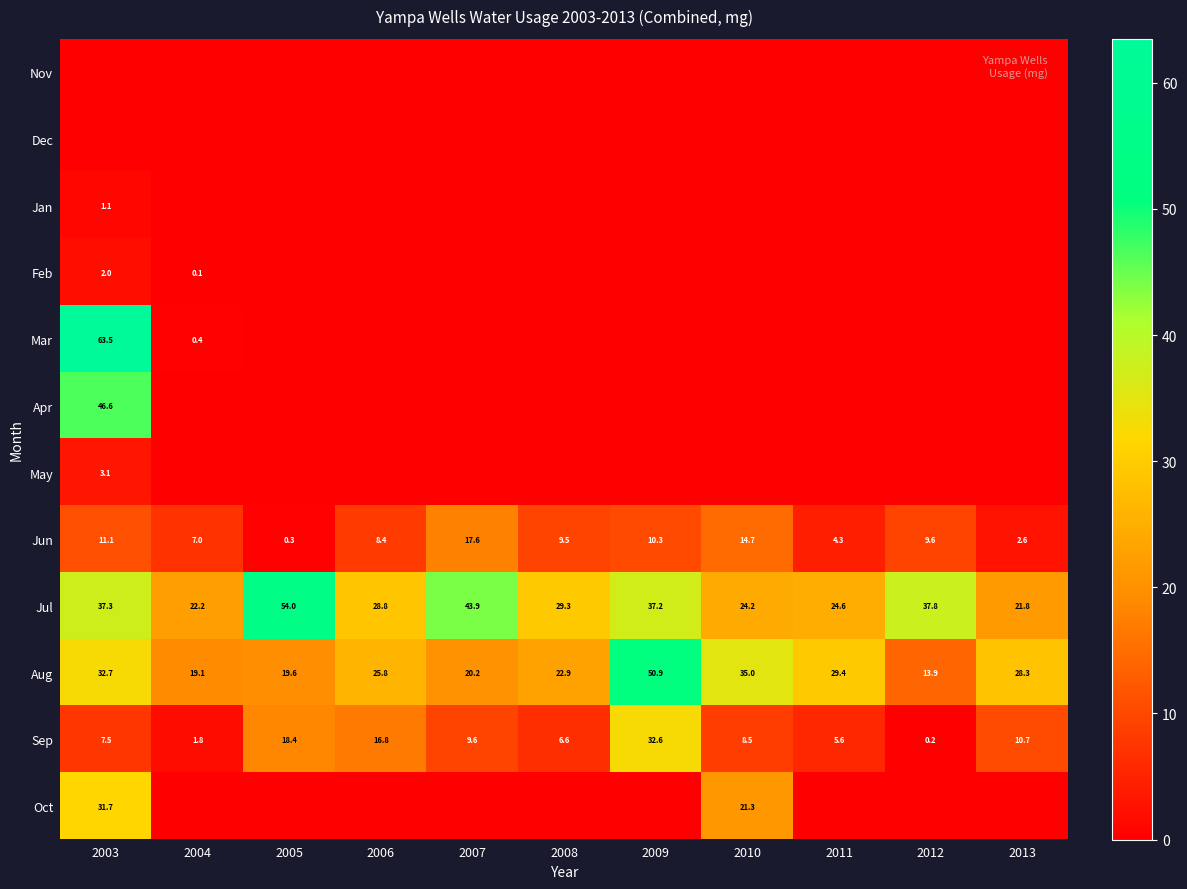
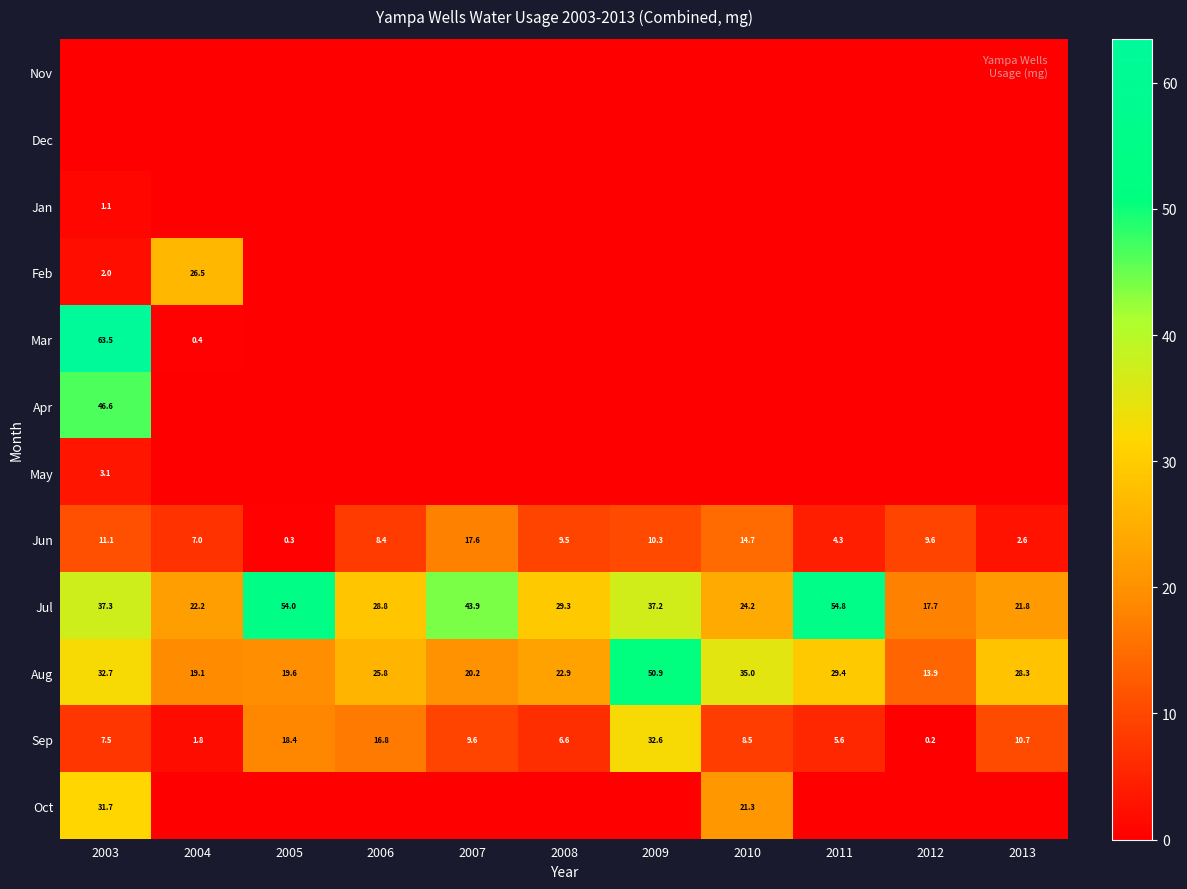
Feb, 2004: 0.1 -> 26.5
Jul, 2011: 24.6 -> 54.8
Jul, 2012: 37.8 -> 17.7
